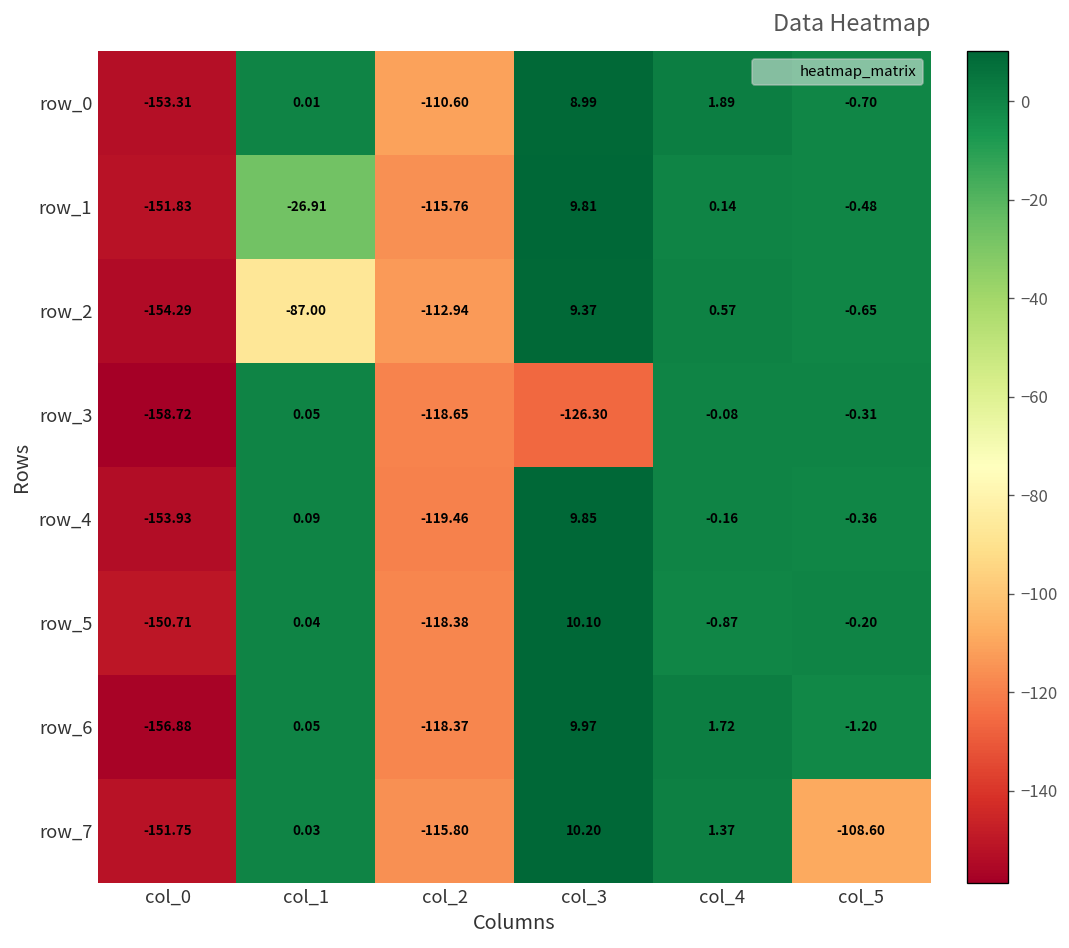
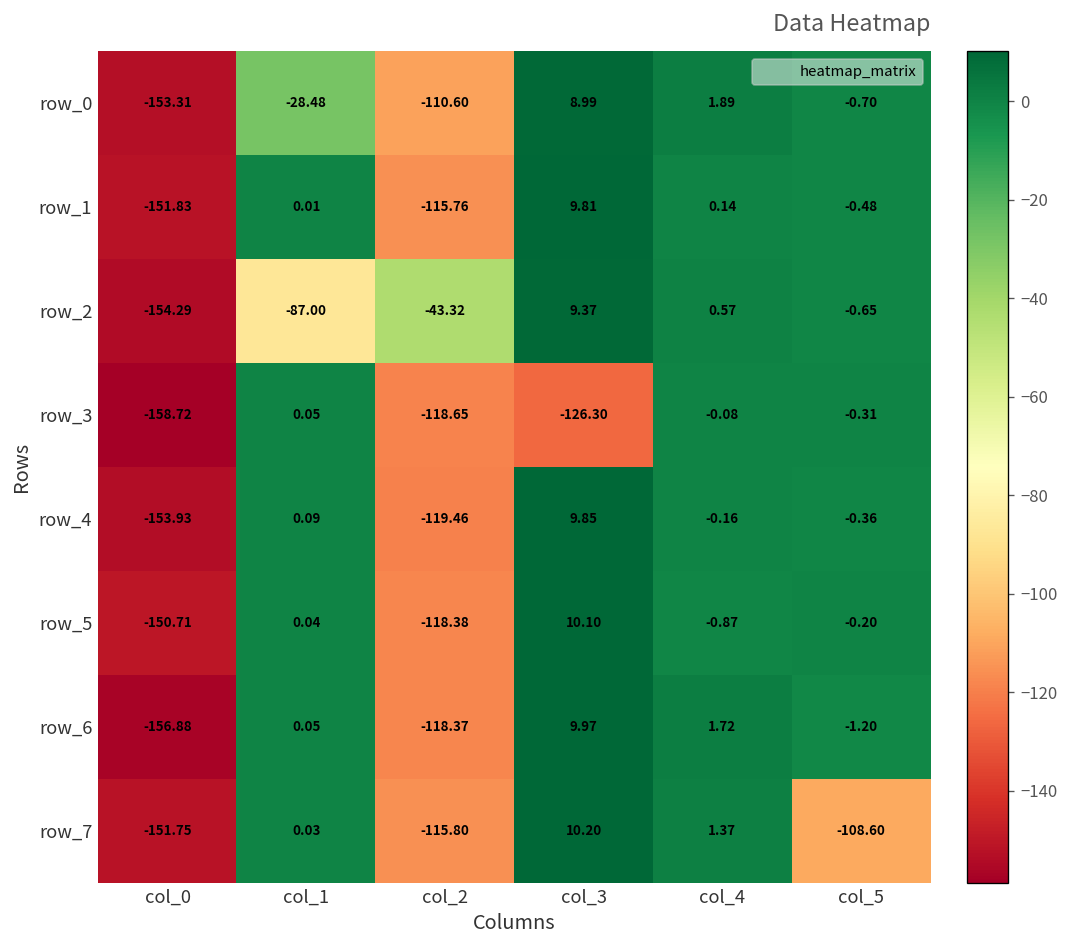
row_0, col_1: 0.01 -> -28.48
row_1, col_1: -26.91 -> 0.01
row_2, col_2: -112.94 -> -43.32
